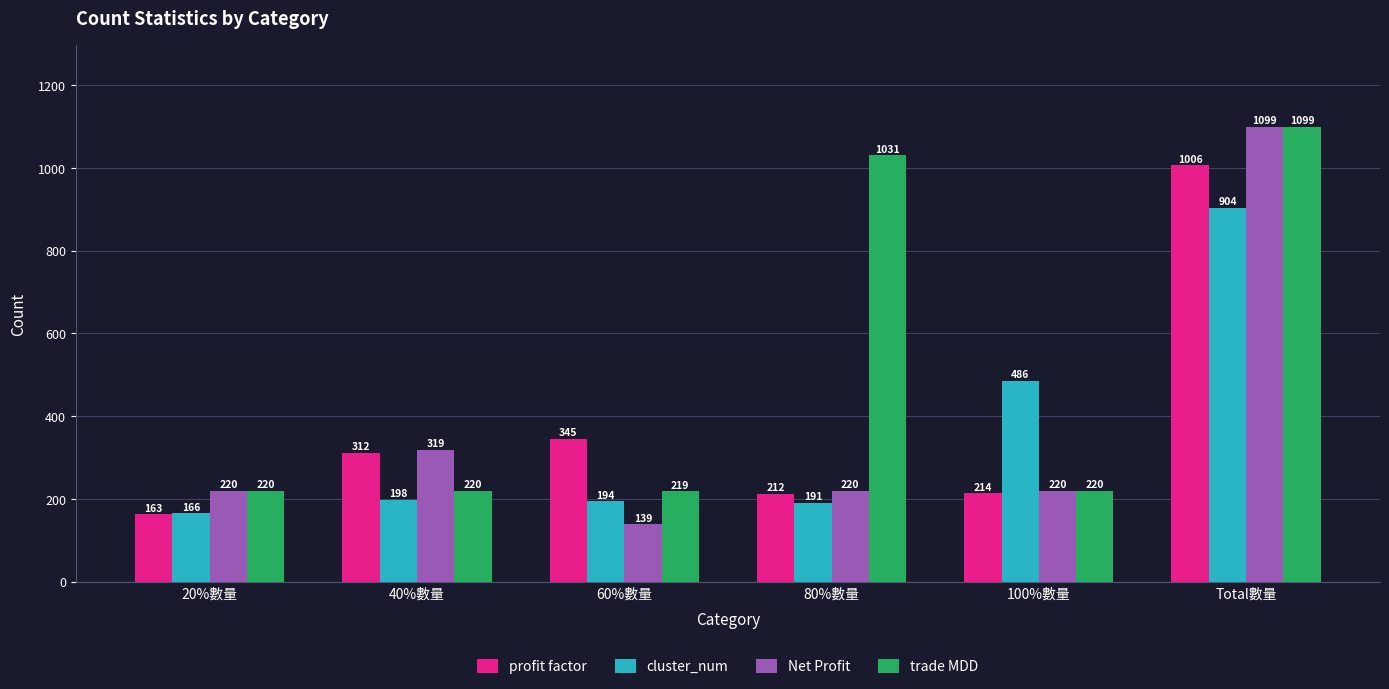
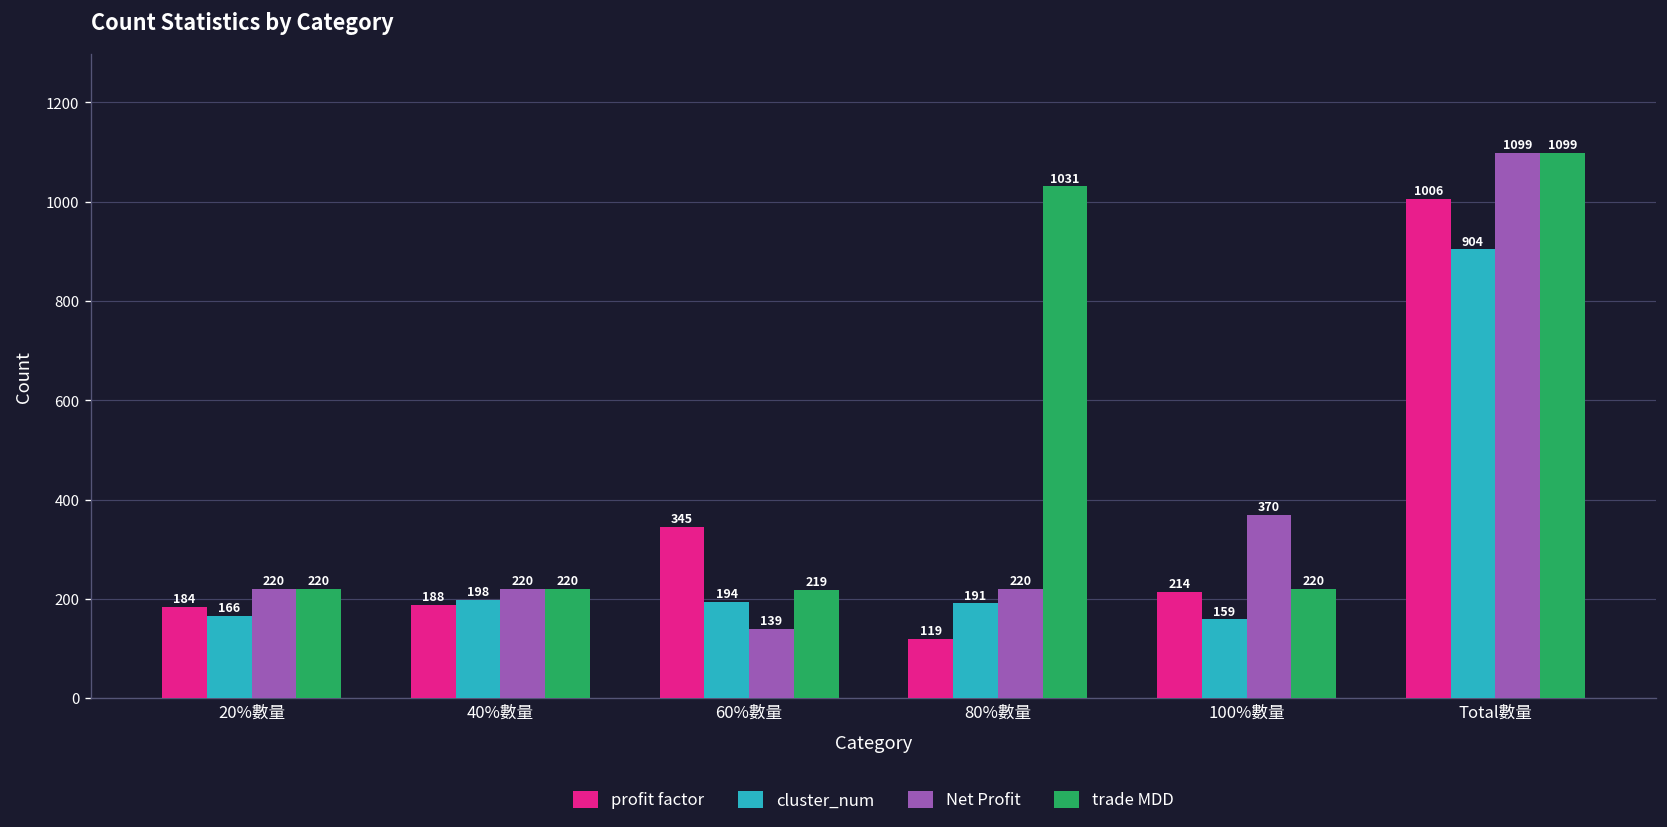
profit factor, 20%數量: 163 -> 184
profit factor, 40%數量: 312 -> 188
Net Profit, 40%數量: 319 -> 220
profit factor, 80%數量: 212 -> 119
cluster_num, 100%數量: 486 -> 159
Net Profit, 100%數量: 220 -> 370
